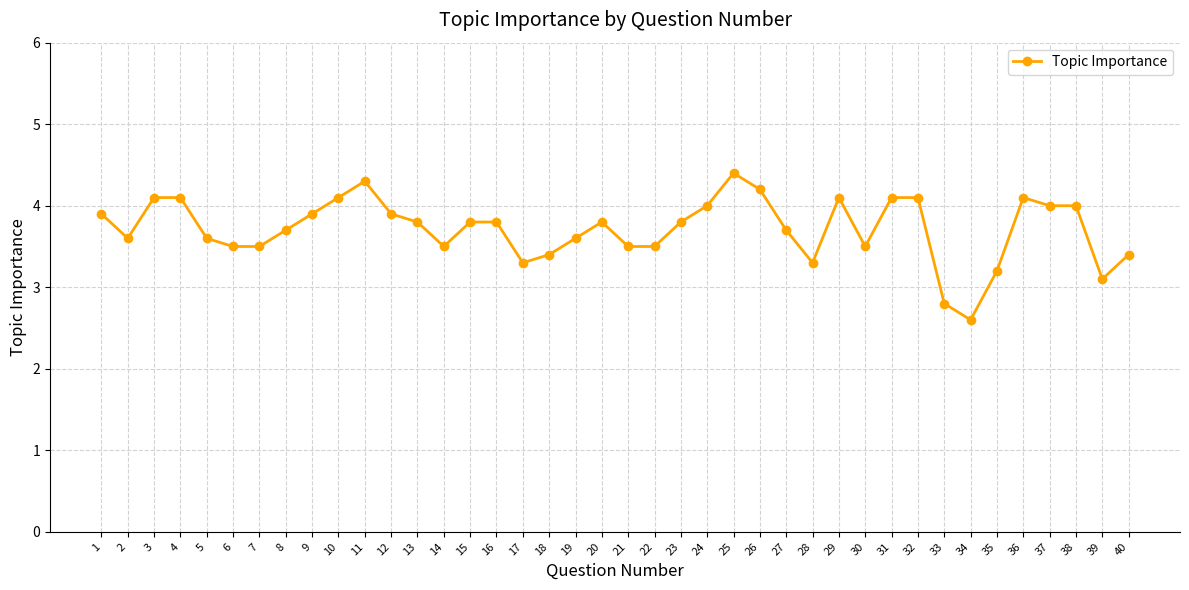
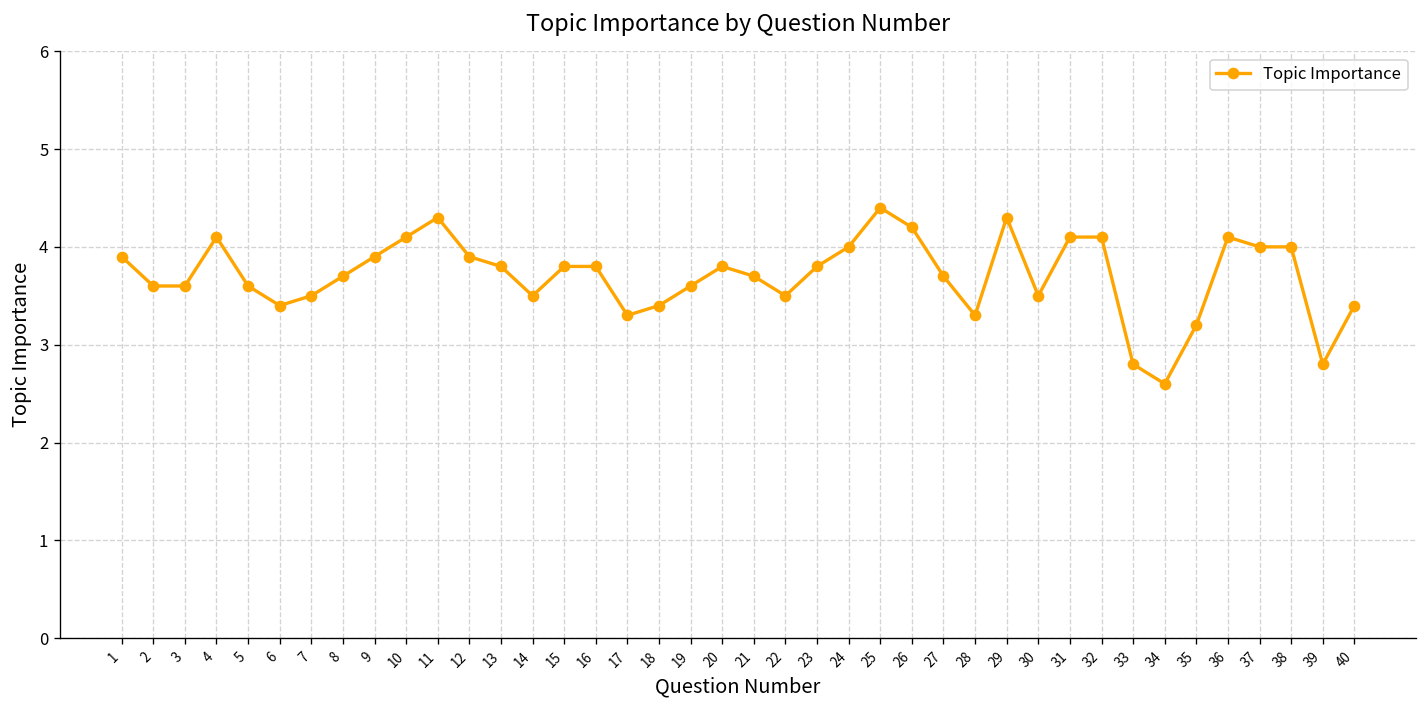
3: 4.1 -> 3.6
6: 3.5 -> 3.4
21: 3.5 -> 3.7
29: 4.1 -> 4.3
39: 3.1 -> 2.8
